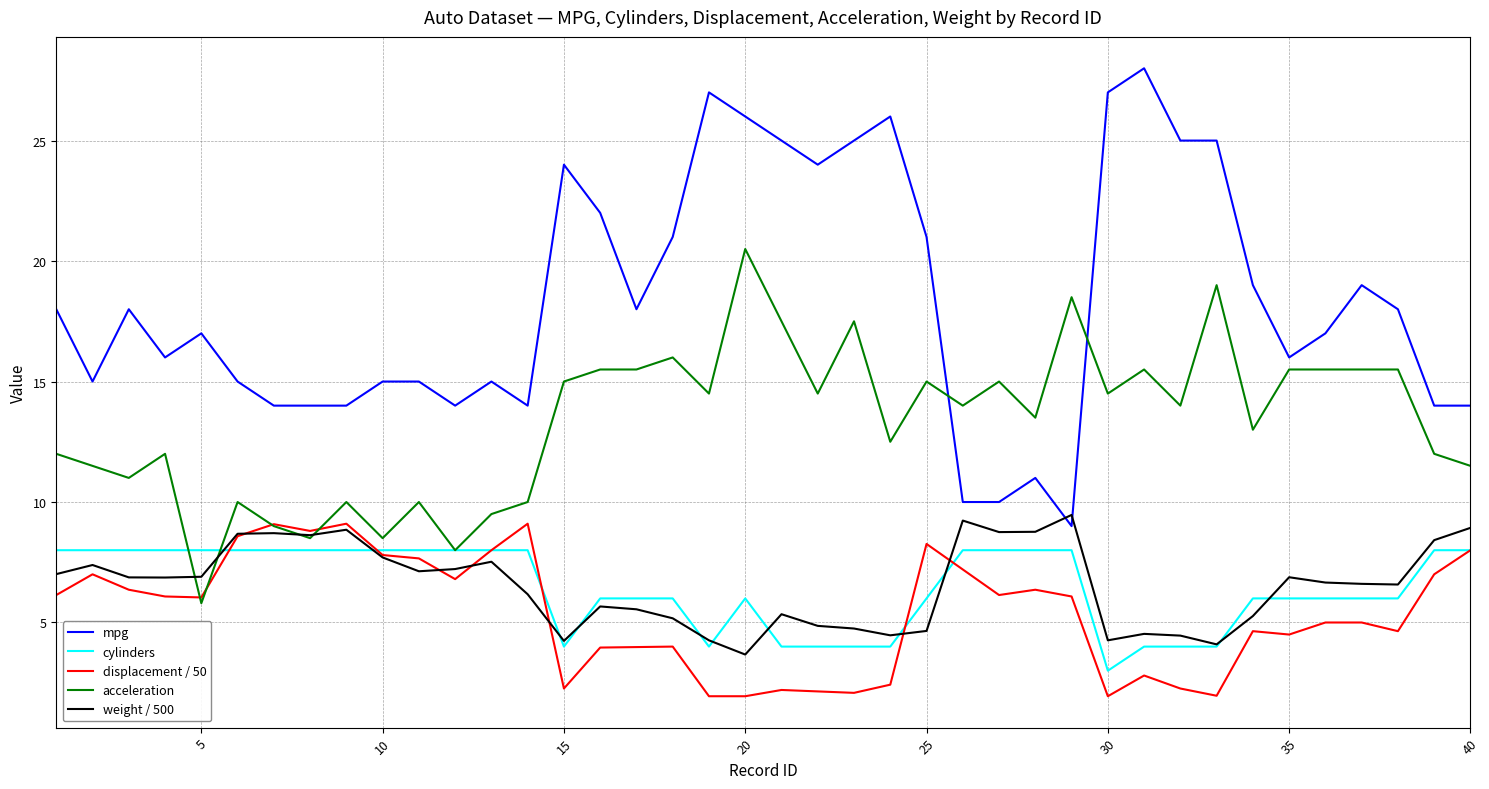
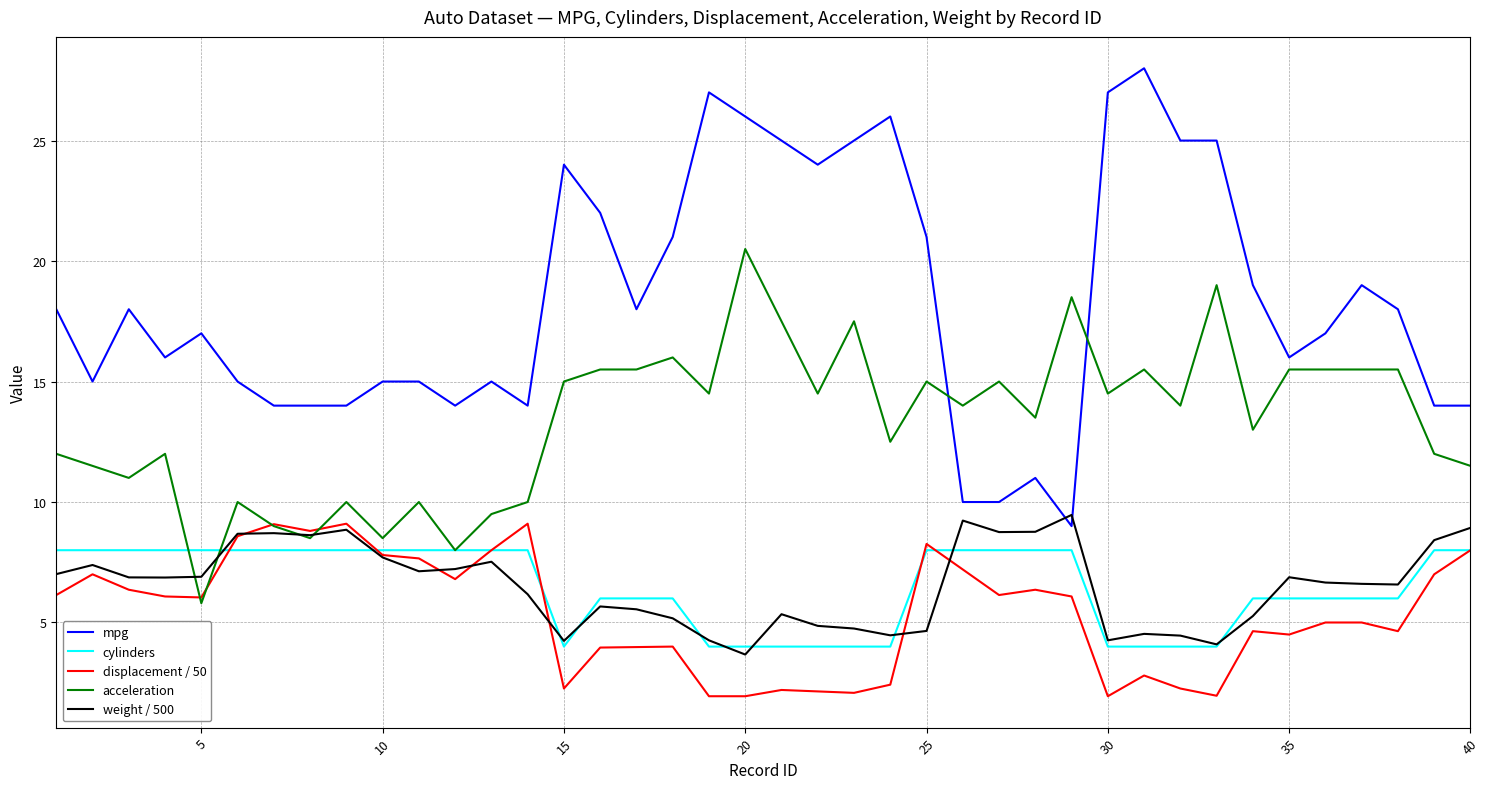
cylinders, 20: 6 -> 4
cylinders, 25: 6 -> 8
cylinders, 30: 3 -> 4
